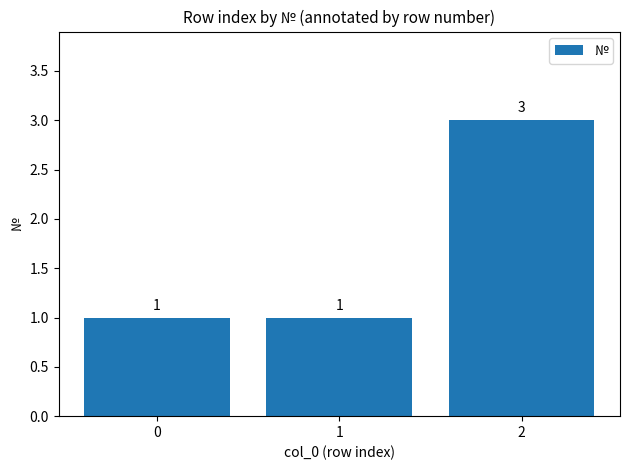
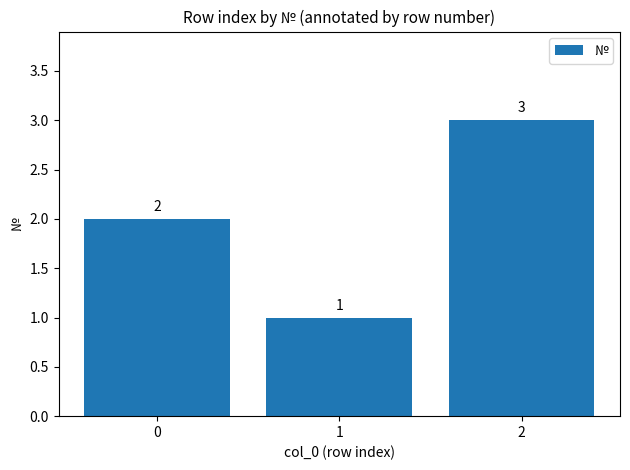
0: 1 -> 2
